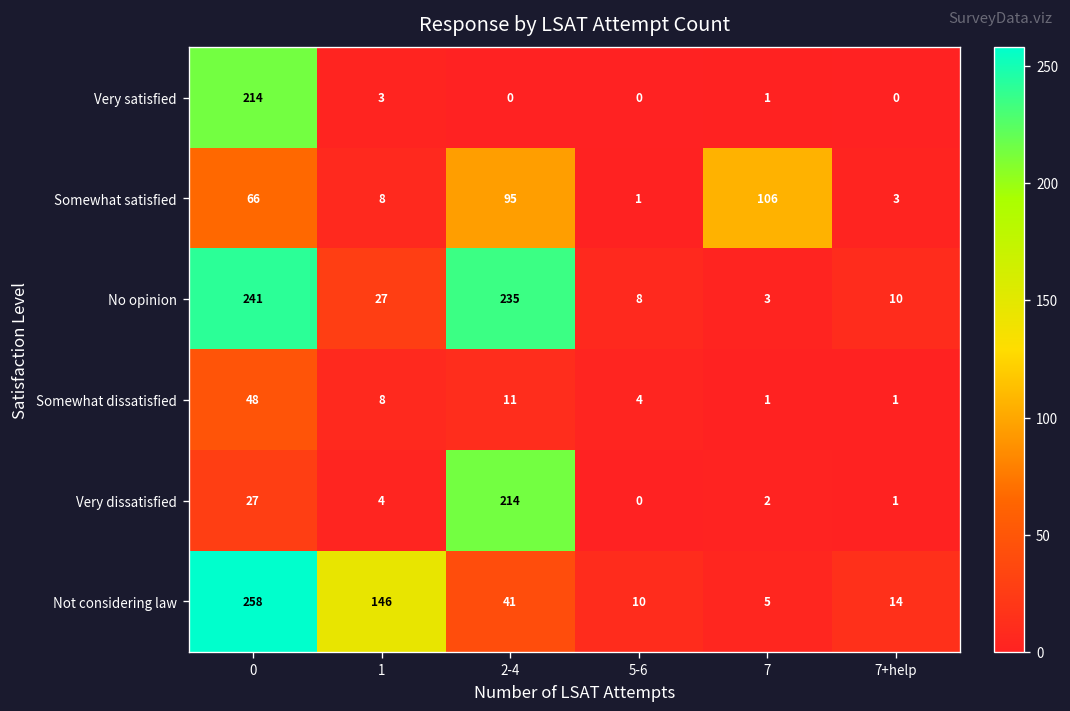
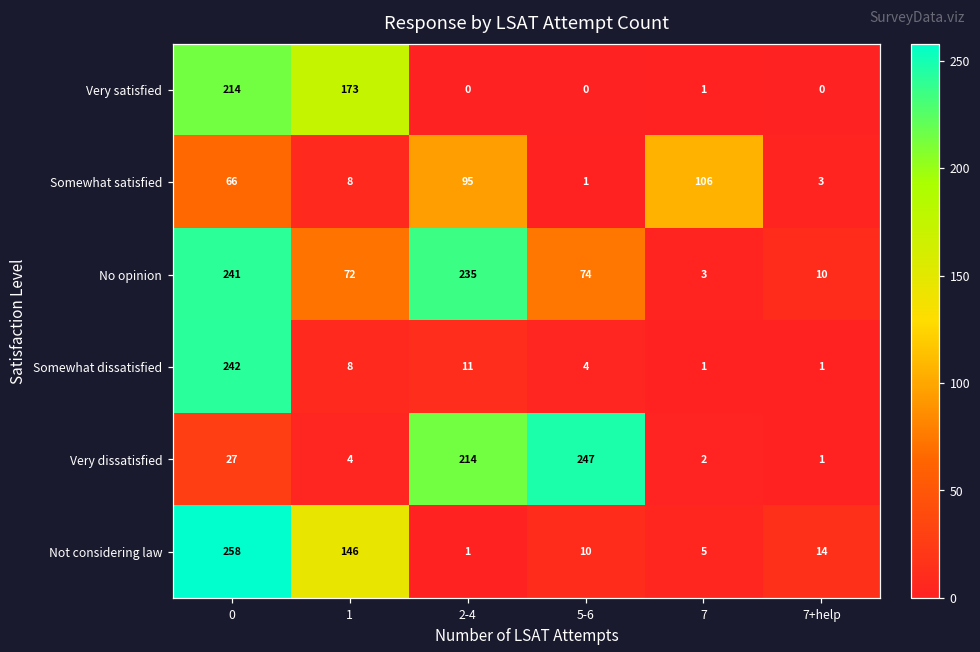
Very satisfied, 1: 3 -> 173
No opinion, 1: 27 -> 72
No opinion, 5-6: 8 -> 74
Somewhat dissatisfied, 0: 48 -> 242
Very dissatisfied, 5-6: 0 -> 247
Not considering law, 2-4: 41 -> 1
